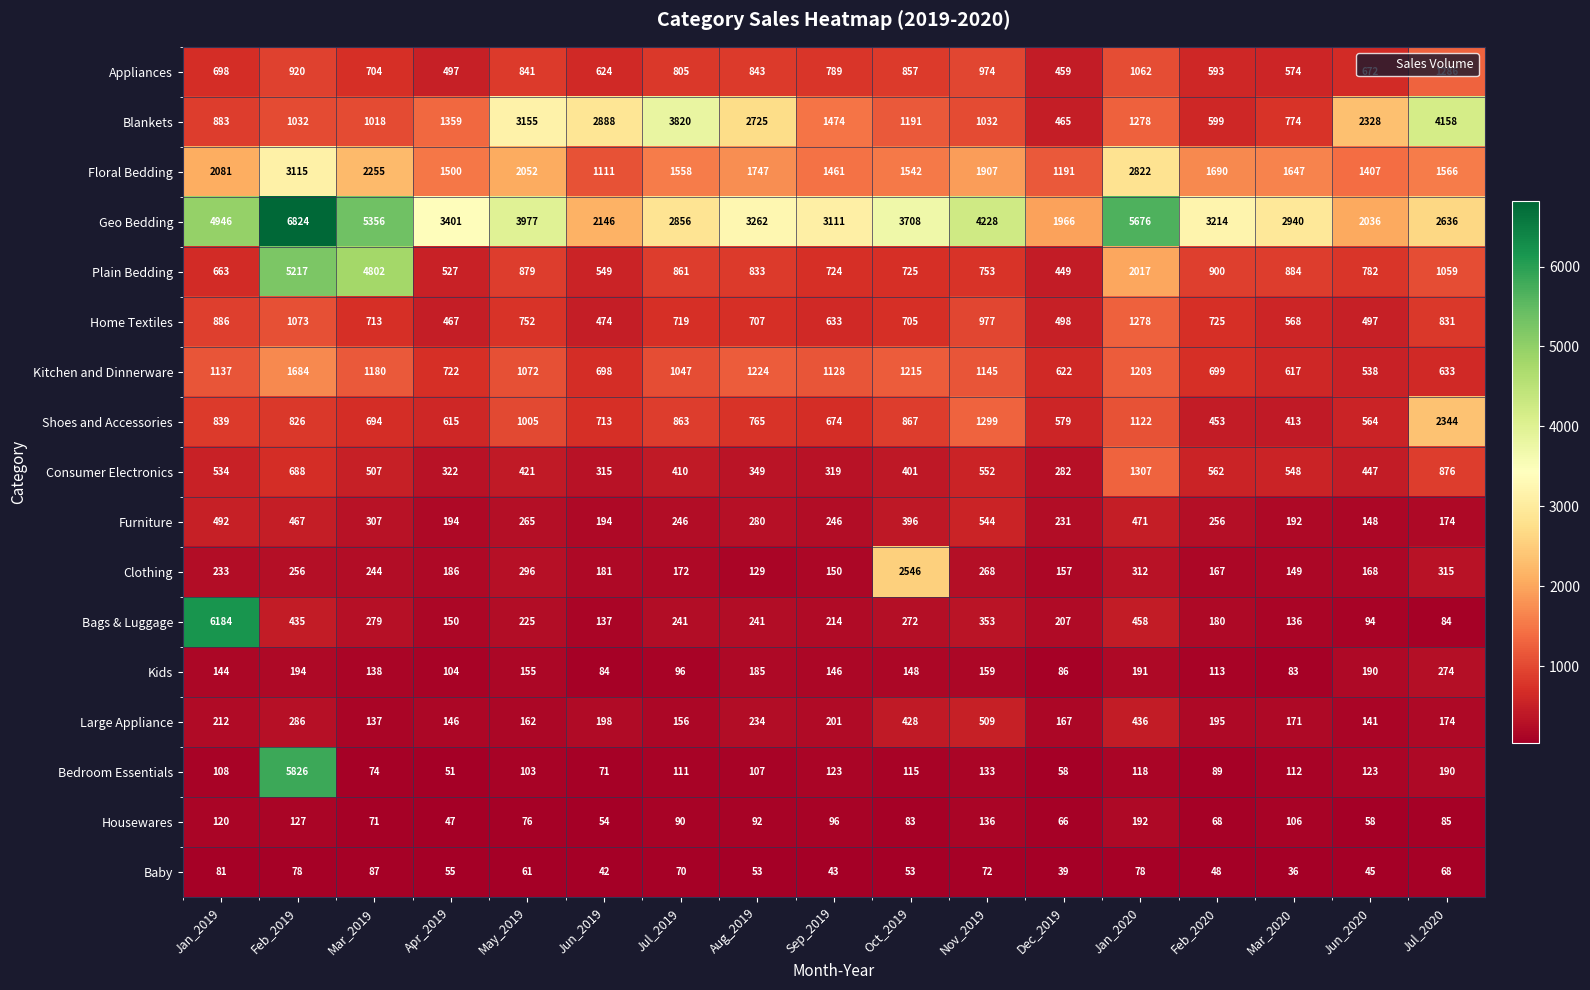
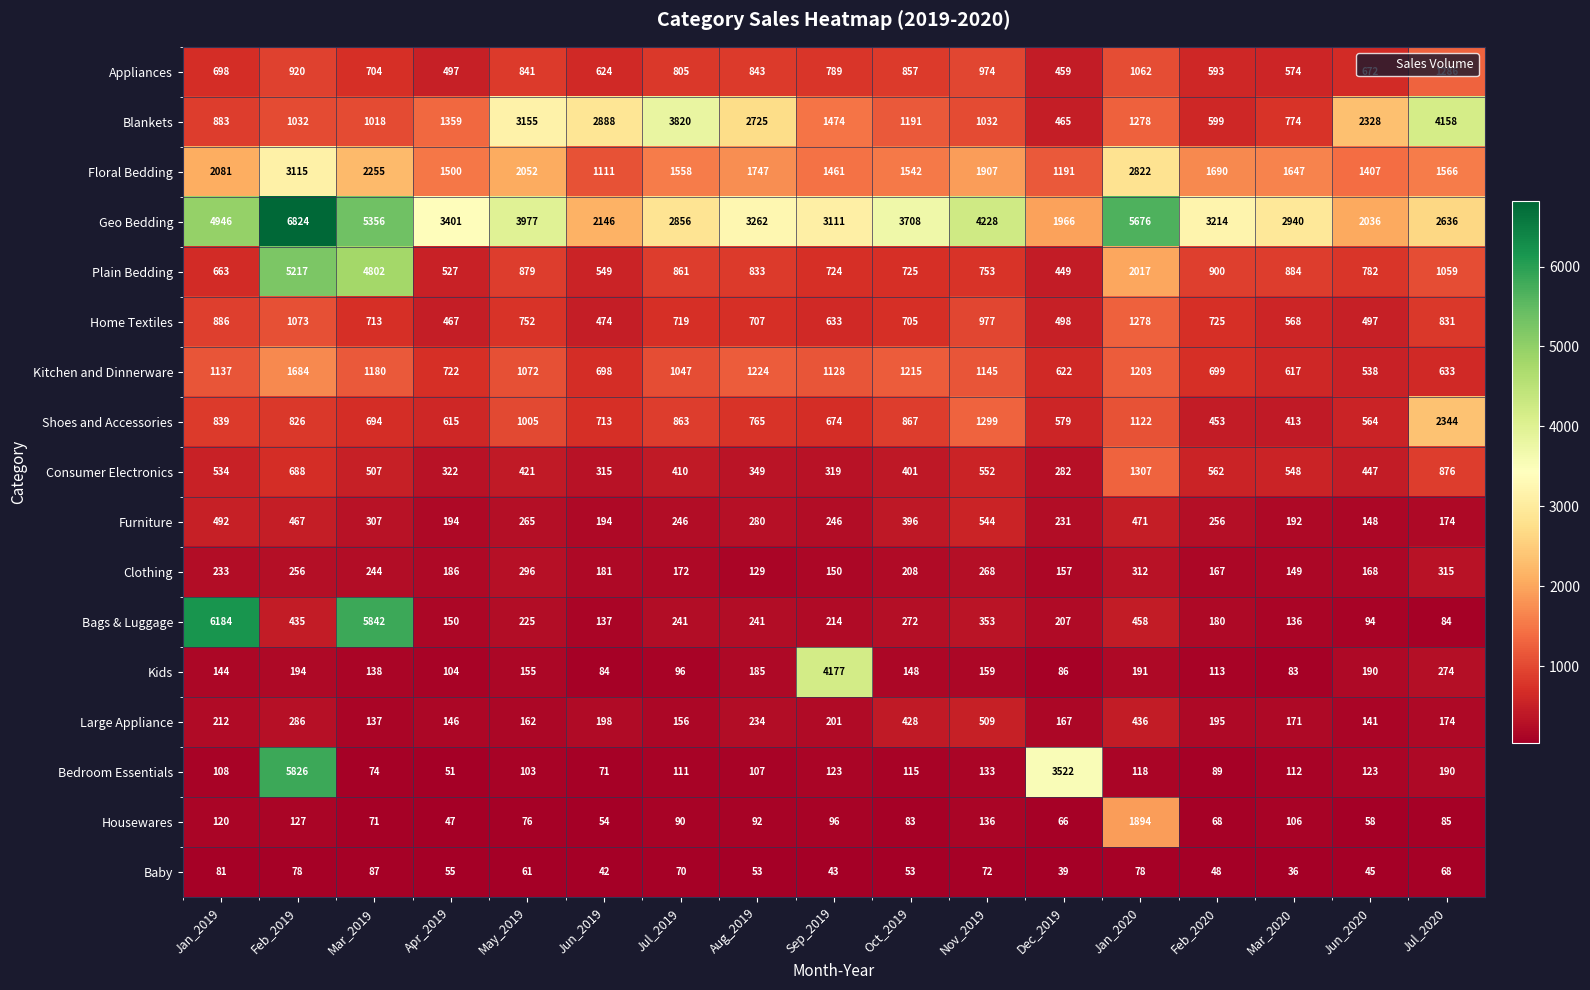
Clothing, Oct_2019: 2546 -> 208
Bags & Luggage, Mar_2019: 279 -> 5842
Kids, Sep_2019: 146 -> 4177
Bedroom Essentials, Dec_2019: 58 -> 3522
Housewares, Jan_2020: 192 -> 1894
